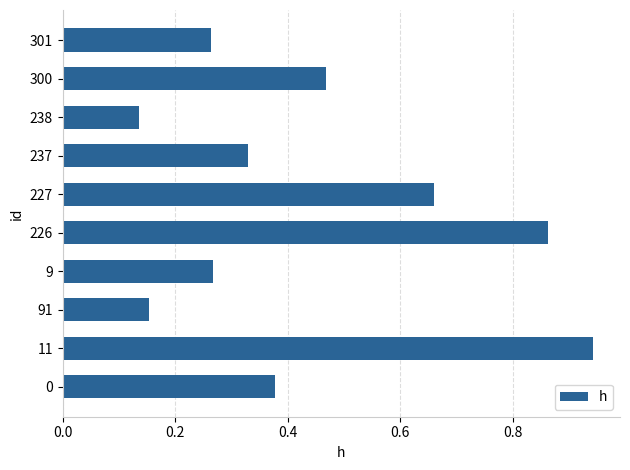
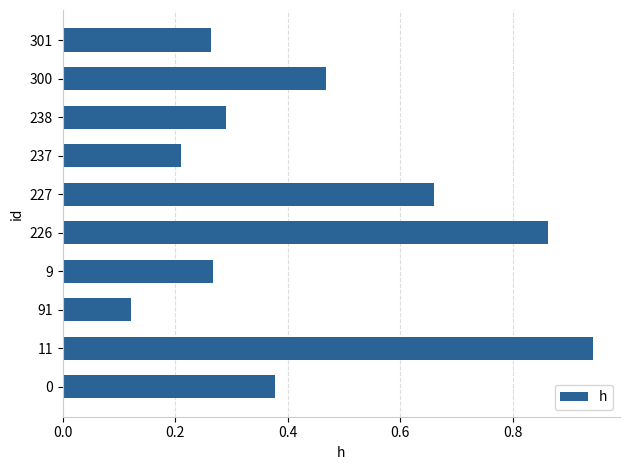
238: 0.14 -> 0.29
237: 0.33 -> 0.21
91: 0.15 -> 0.12
